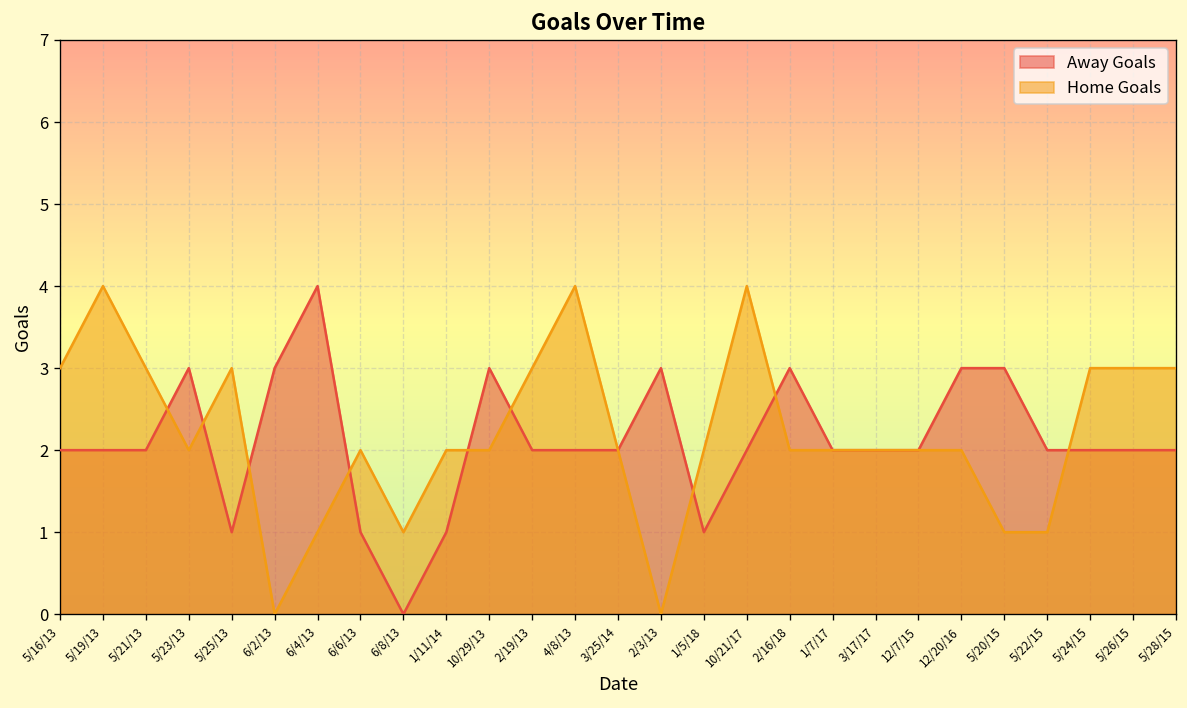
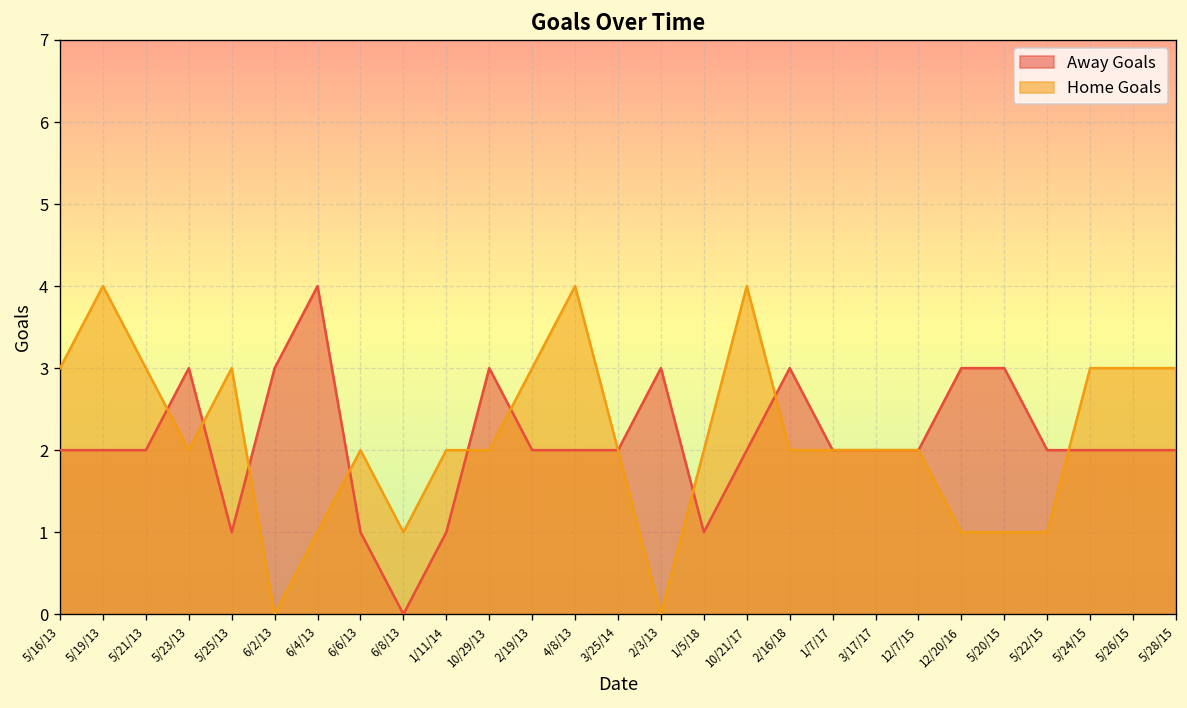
Home Goals, 12/20/16: 2 -> 1
